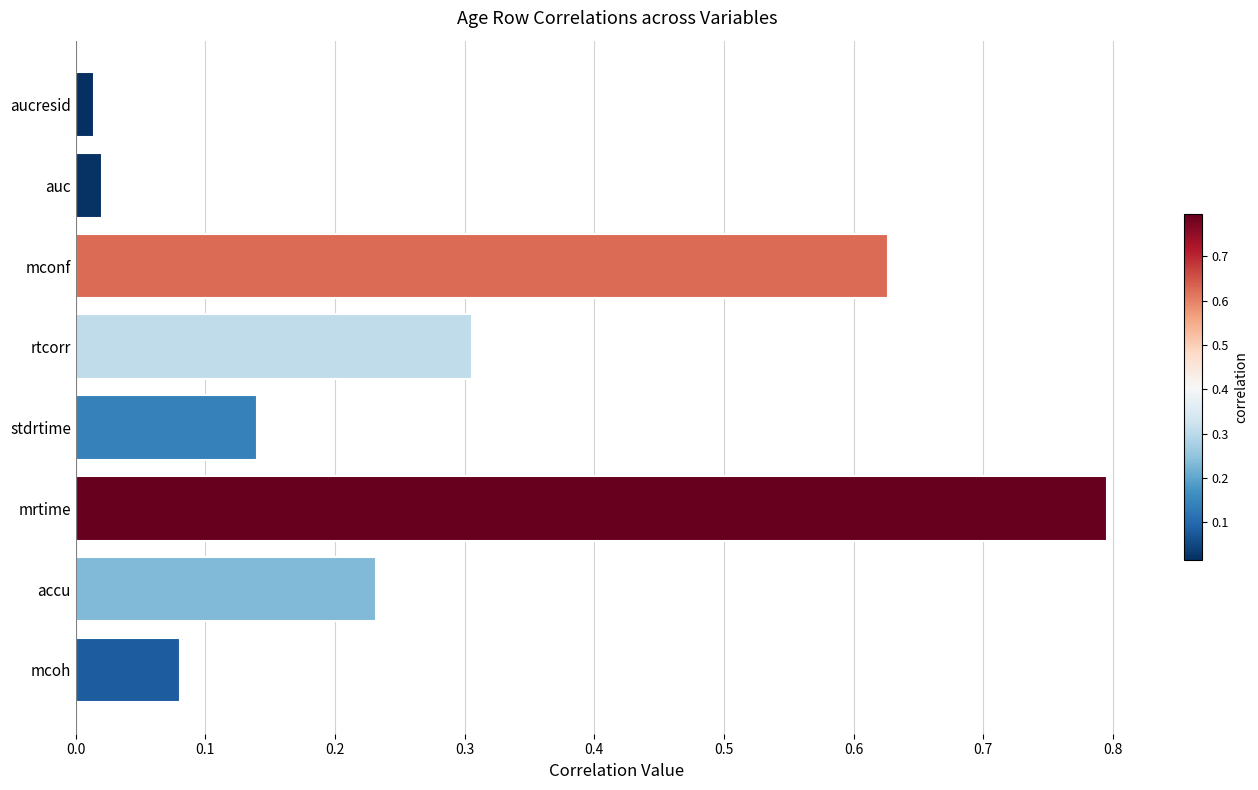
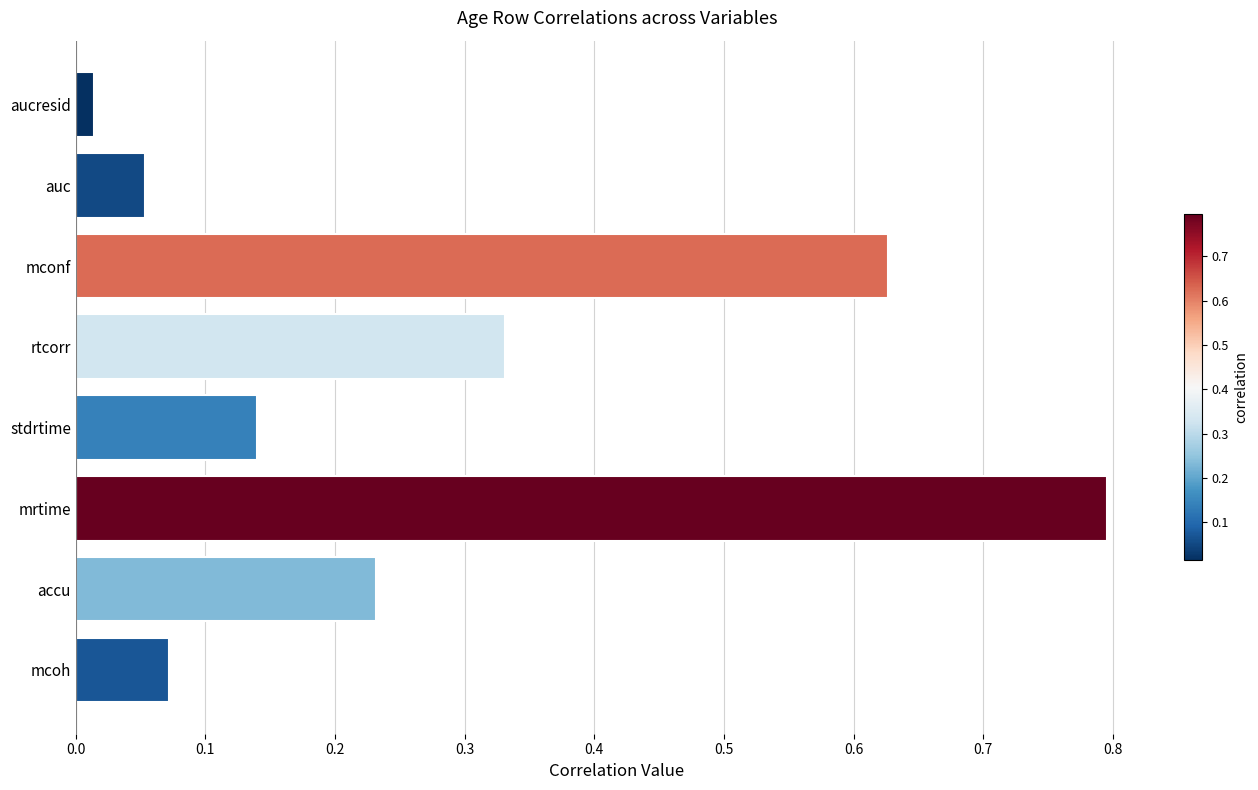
auc: 0.020 -> 0.053
rtcorr: 0.306 -> 0.331
mcoh: 0.080 -> 0.072
